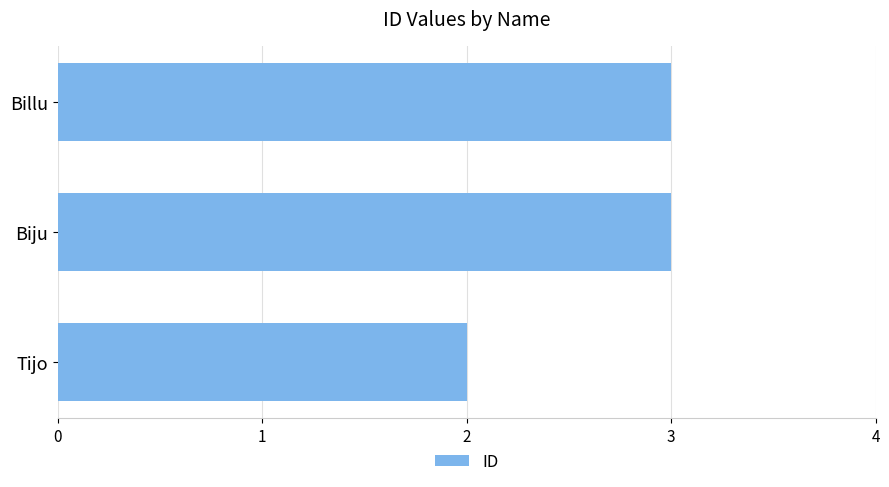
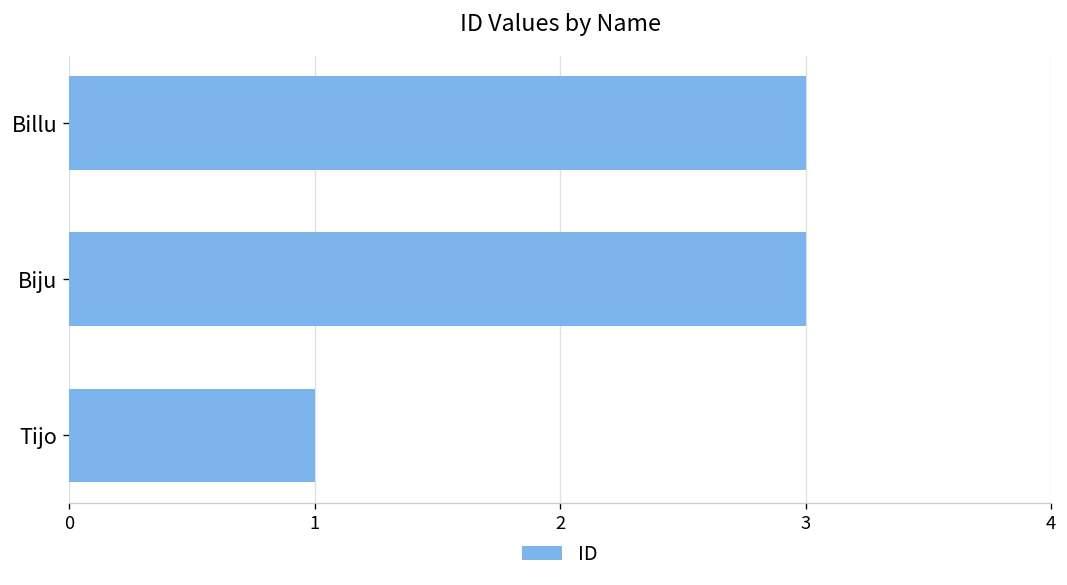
Tijo: 2 -> 1
